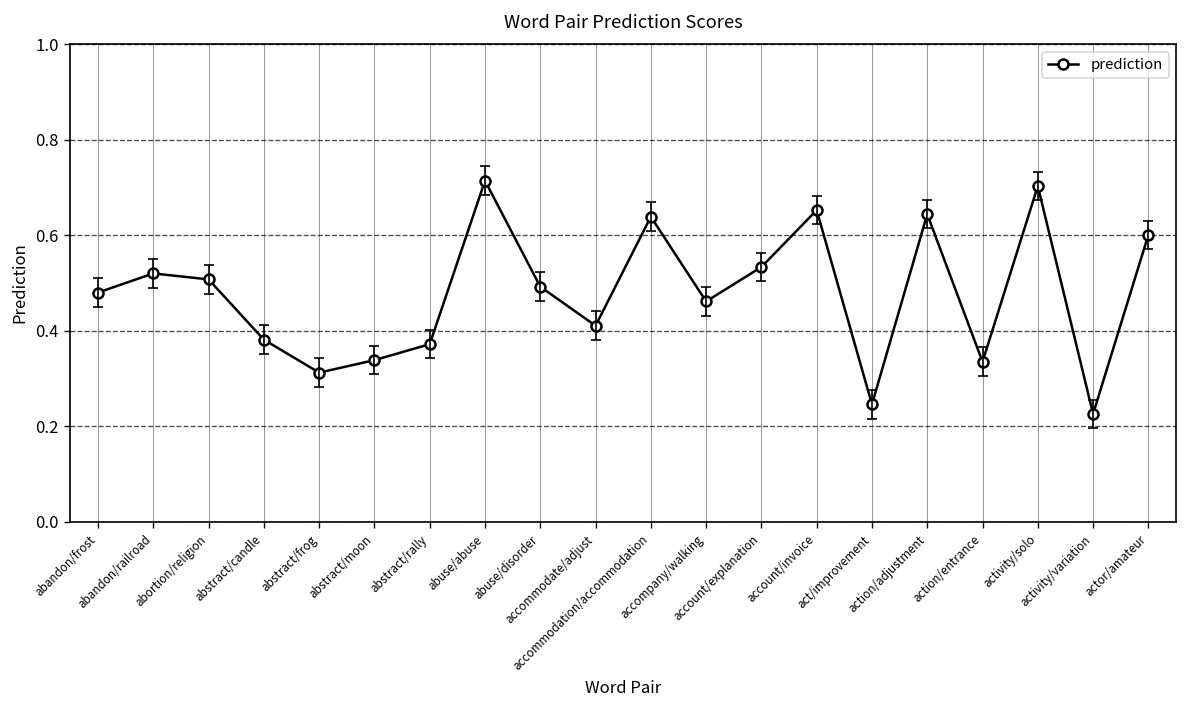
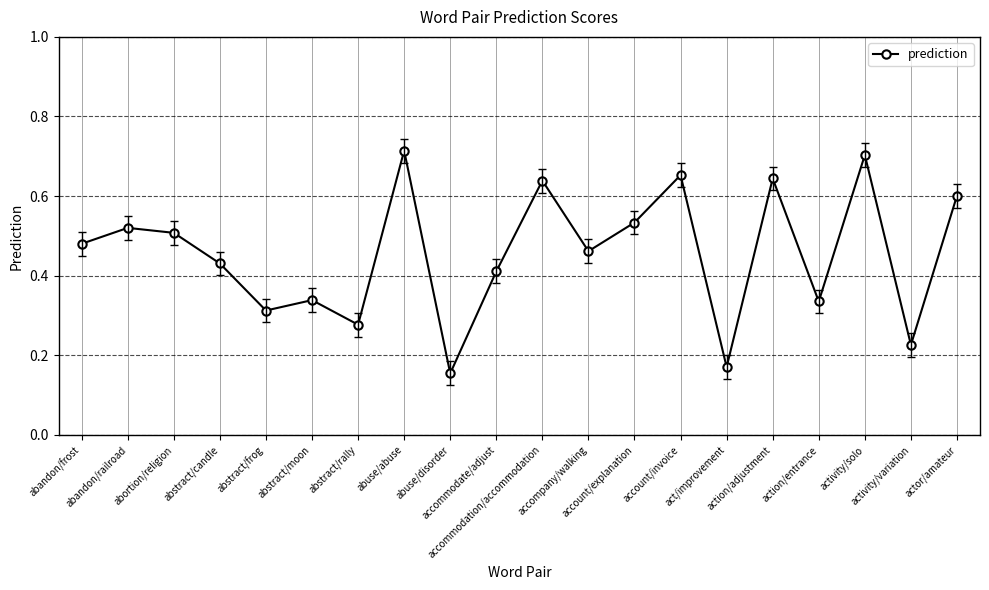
prediction, abstract/candle: 0.38 -> 0.43
prediction, abstract/rally: 0.37 -> 0.28
prediction, abuse/disorder: 0.49 -> 0.15
prediction, act/improvement: 0.25 -> 0.17
